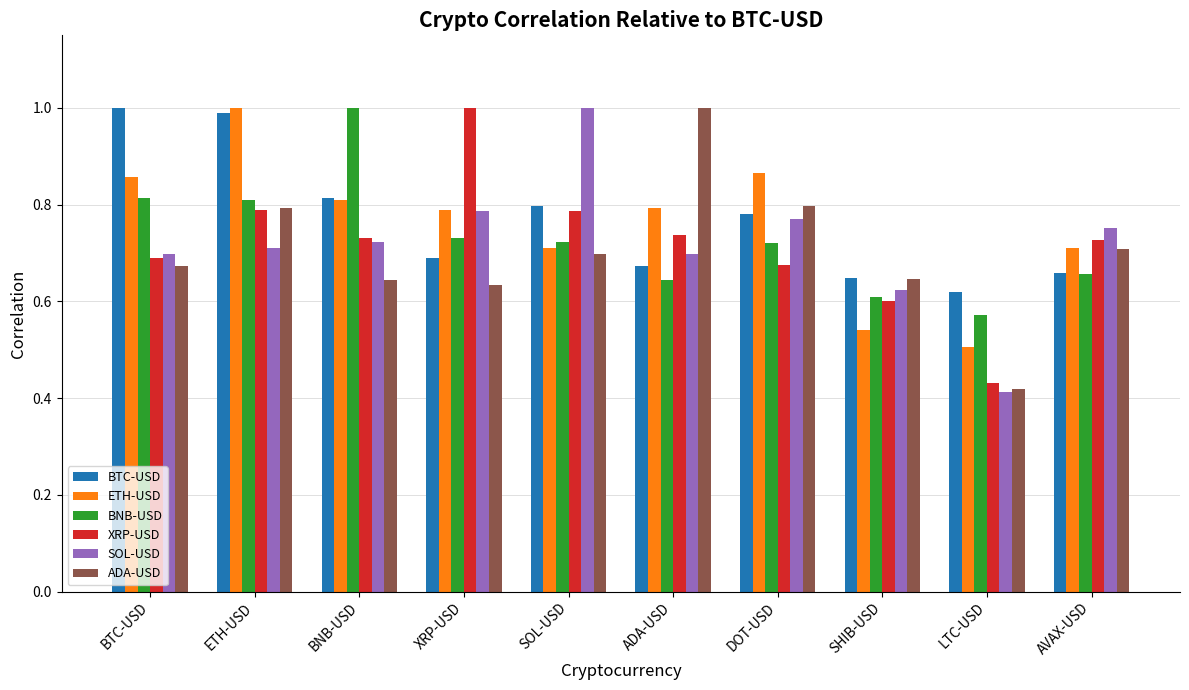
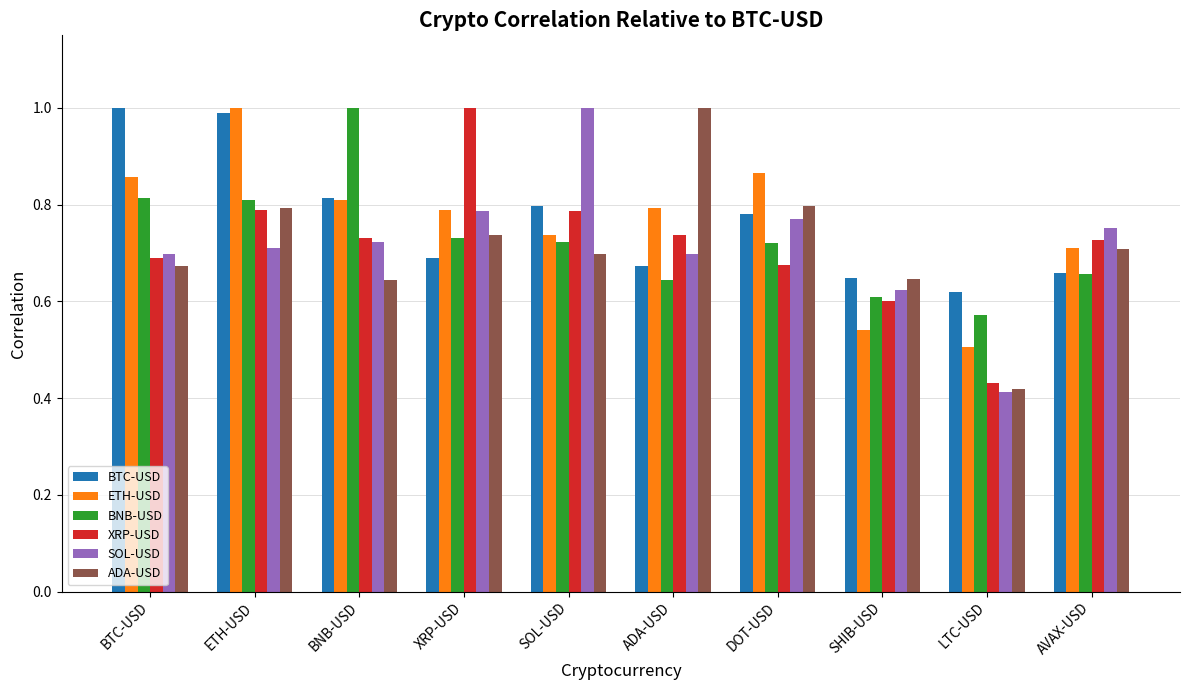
ADA-USD, XRP-USD: 0.63 -> 0.74
ETH-USD, SOL-USD: 0.71 -> 0.74
